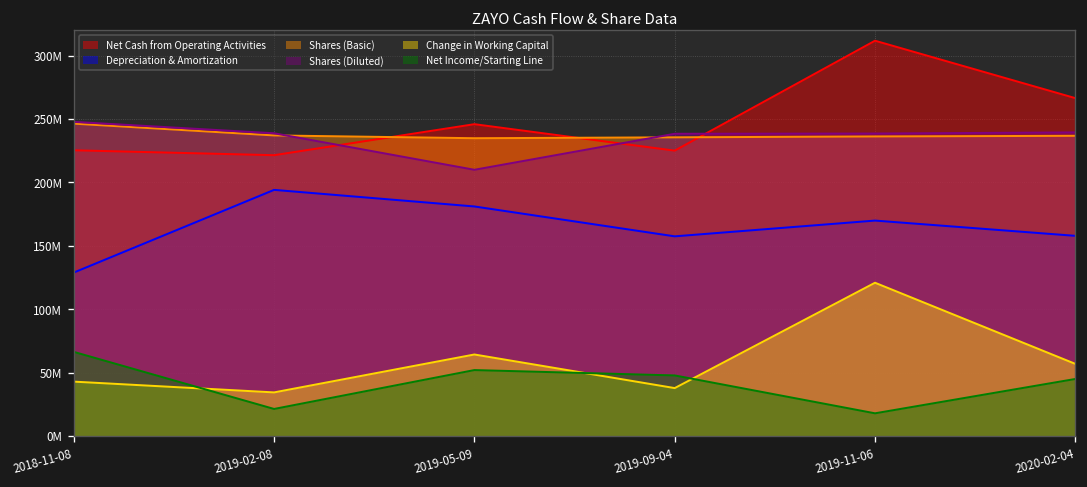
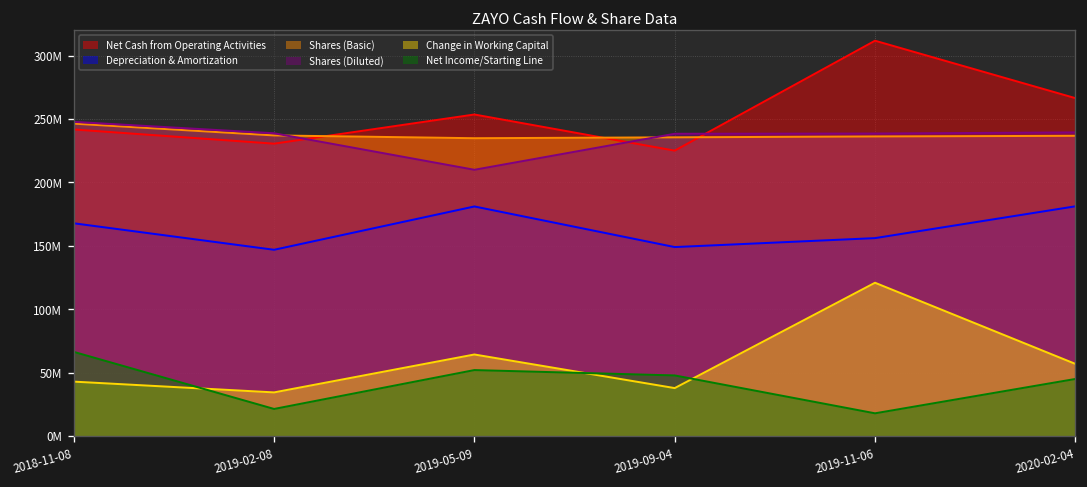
Net Cash from Operating Activities, 2018-11-08: 225000000 -> 242000000
Depreciation & Amortization, 2018-11-08: 129000000 -> 168000000
Net Cash from Operating Activities, 2019-02-08: 222000000 -> 231000000
Depreciation & Amortization, 2019-02-08: 194000000 -> 147000000
Net Cash from Operating Activities, 2019-05-09: 246000000 -> 254000000
Depreciation & Amortization, 2019-09-04: 158000000 -> 149000000
Depreciation & Amortization, 2019-11-06: 170000000 -> 156000000
Depreciation & Amortization, 2020-02-04: 158000000 -> 181000000
